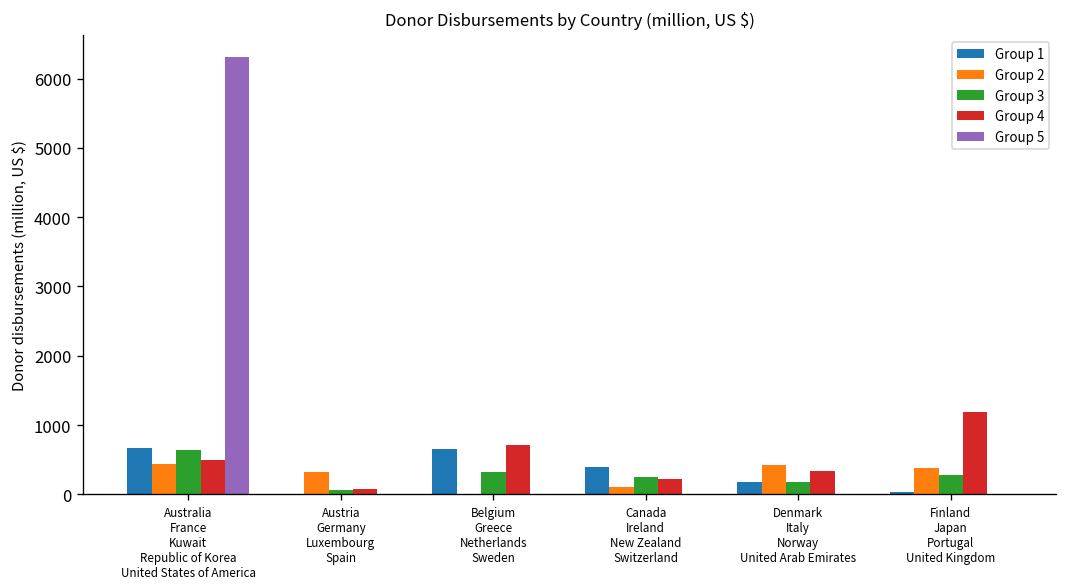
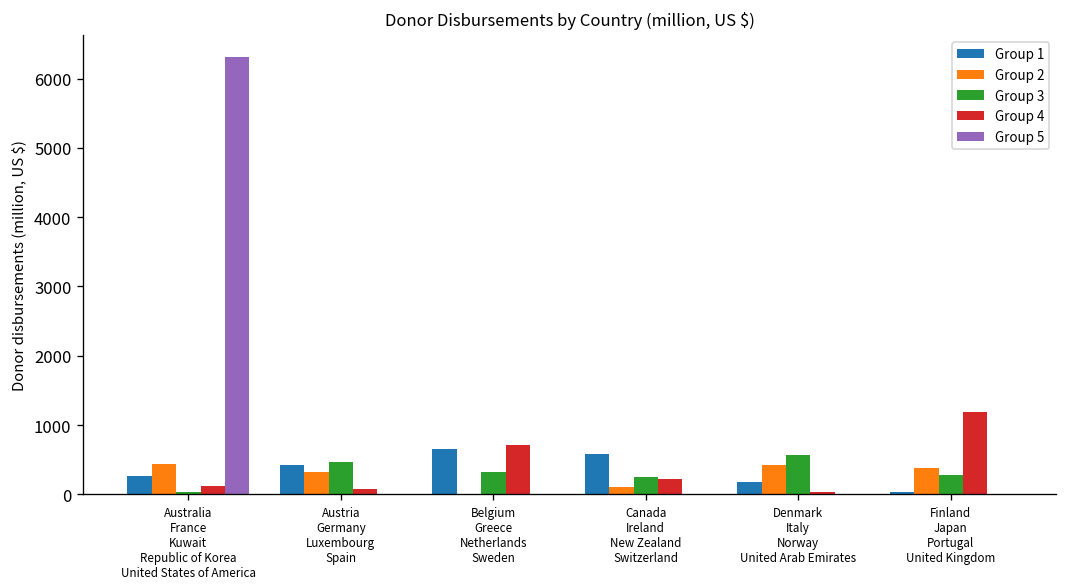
Group 1, Australia France Kuwait Republic of Korea United States of America: 700 -> 300
Group 3, Australia France Kuwait Republic of Korea United States of America: 600 -> 0
Group 4, Australia France Kuwait Republic of Korea United States of America: 500 -> 100
Group 1, Austria Germany Luxembourg Spain: 0 -> 400
Group 3, Austria Germany Luxembourg Spain: 100 -> 500
Group 1, Canada Ireland New Zealand Switzerland: 400 -> 600
Group 3, Denmark Italy Norway United Arab Emirates: 200 -> 600
Group 4, Denmark Italy Norway United Arab Emirates: 300 -> 0
